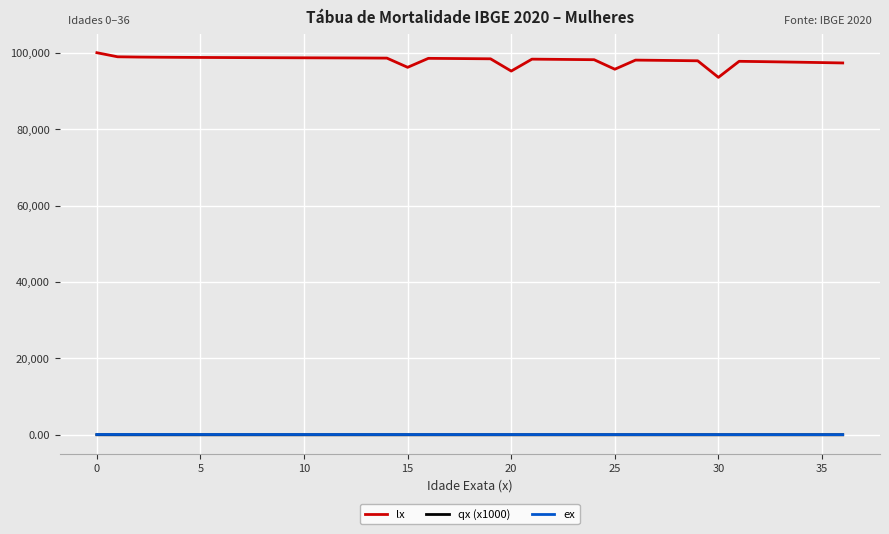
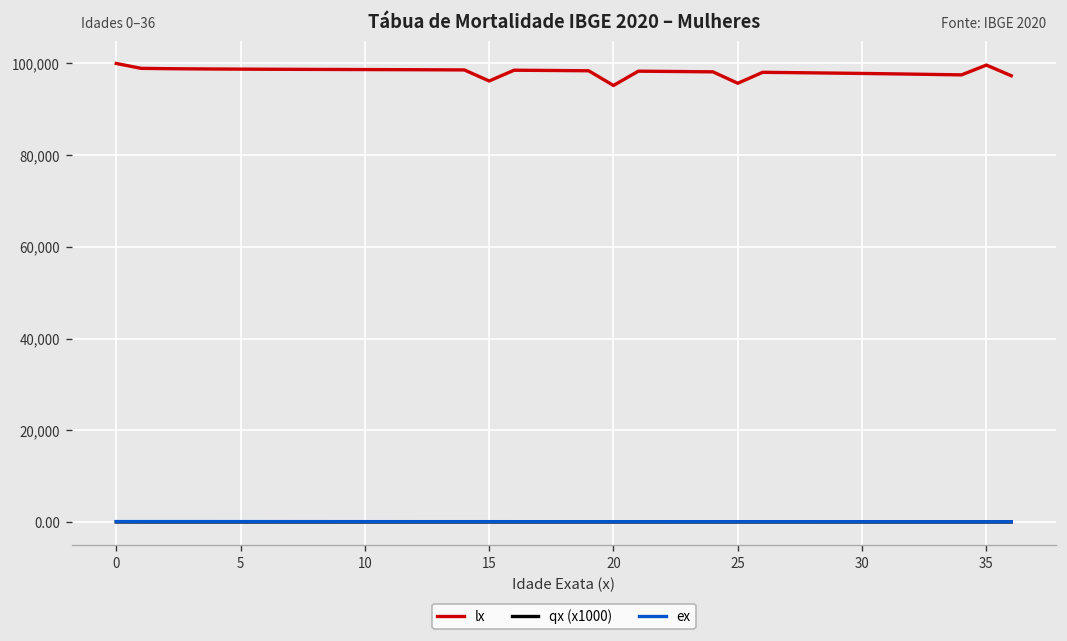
lx, 30: 94,000 -> 98,000
lx, 35: 97,000 -> 100,000
